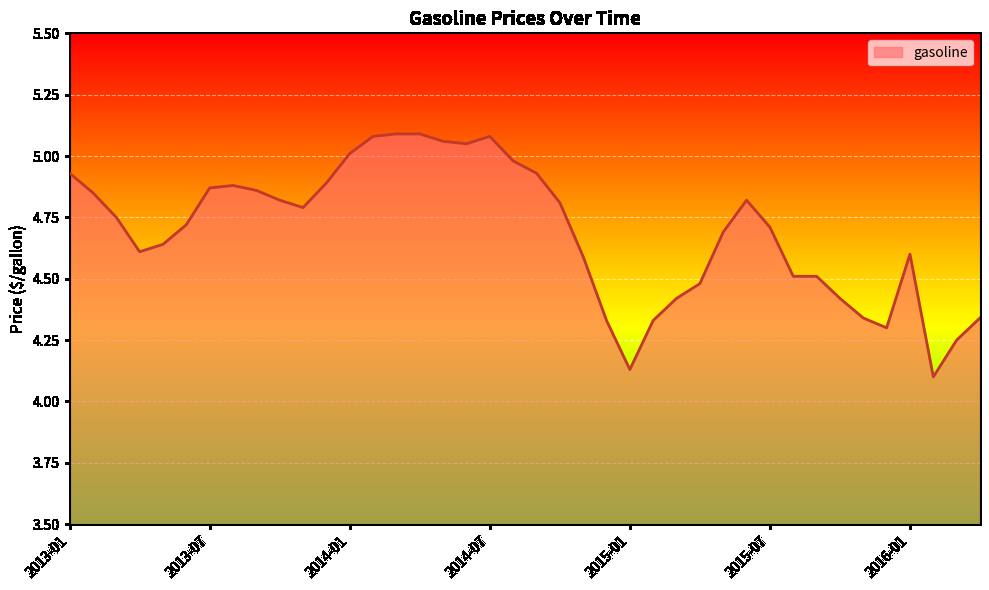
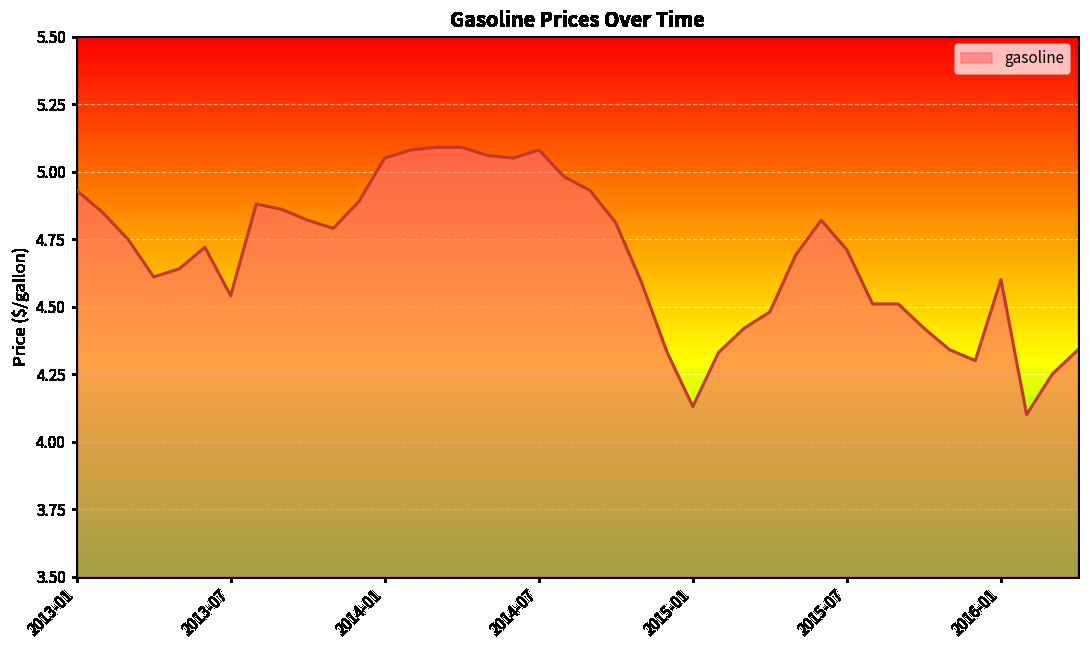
2013-07: 4.87 -> 4.54
2014-01: 5.01 -> 5.05
